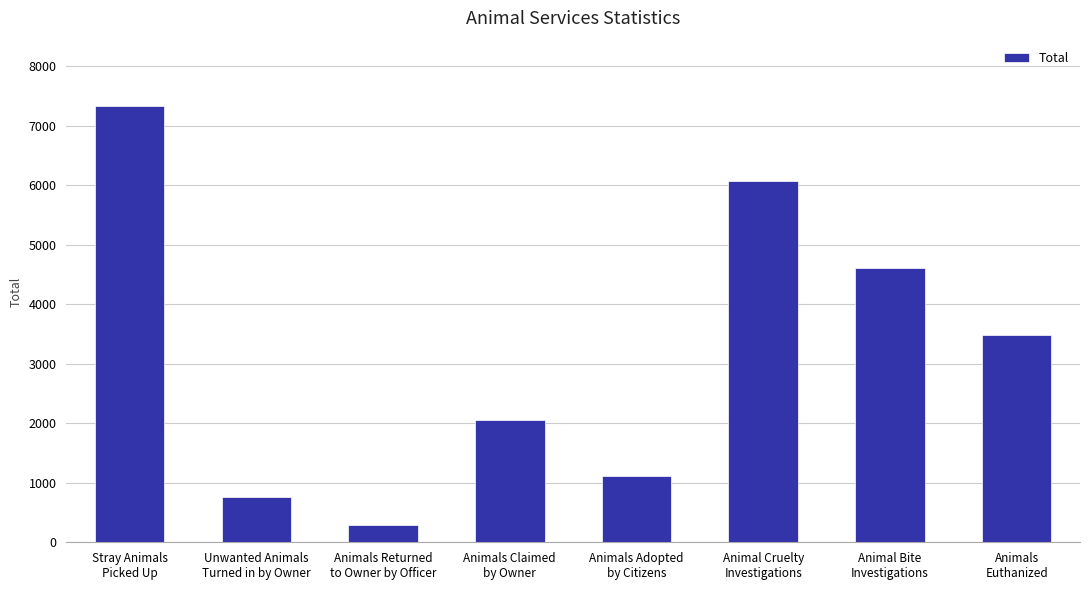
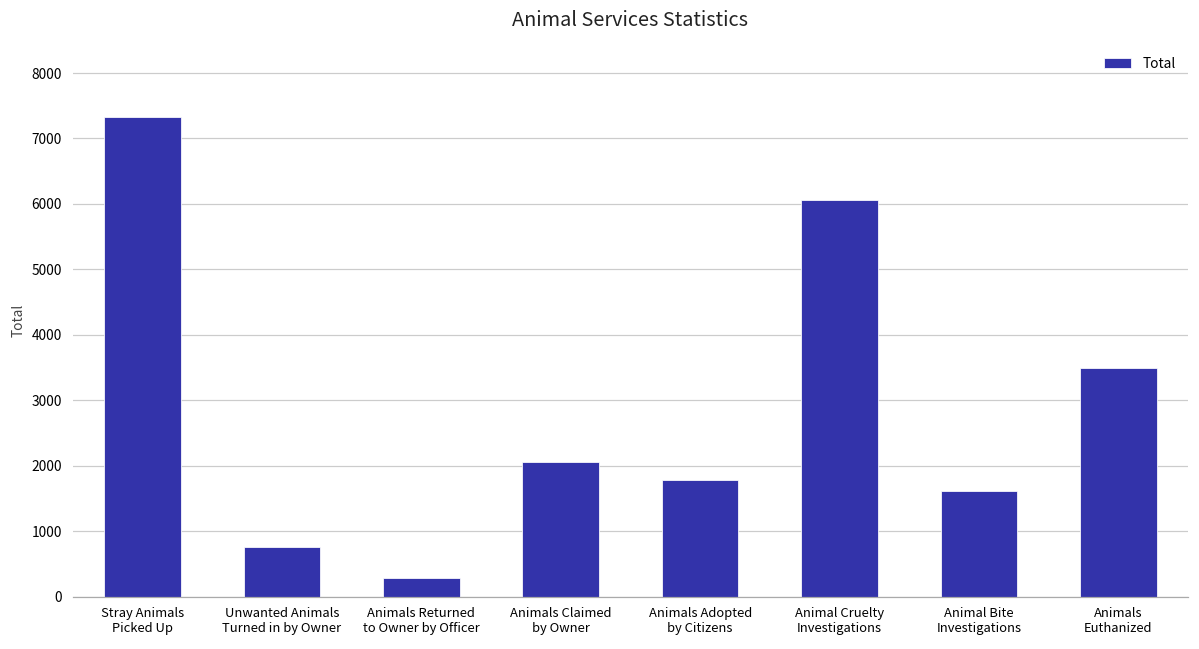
Animals Adopted by Citizens: 1100 -> 1800
Animal Bite Investigations: 4600 -> 1600
